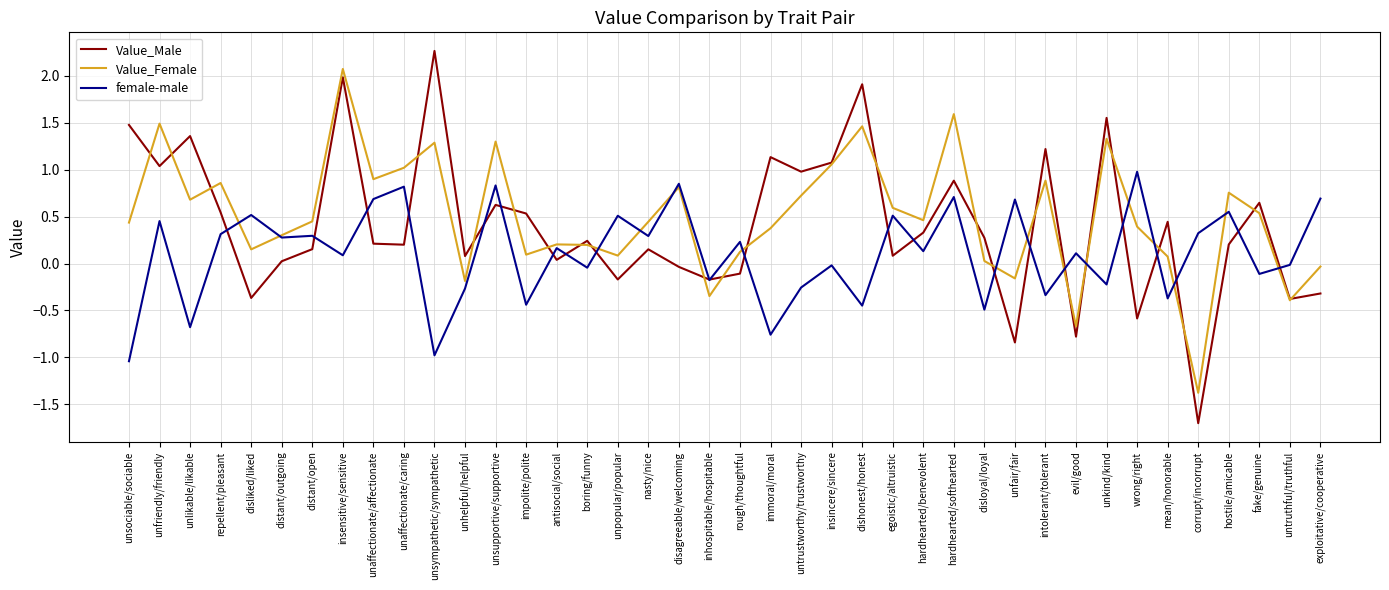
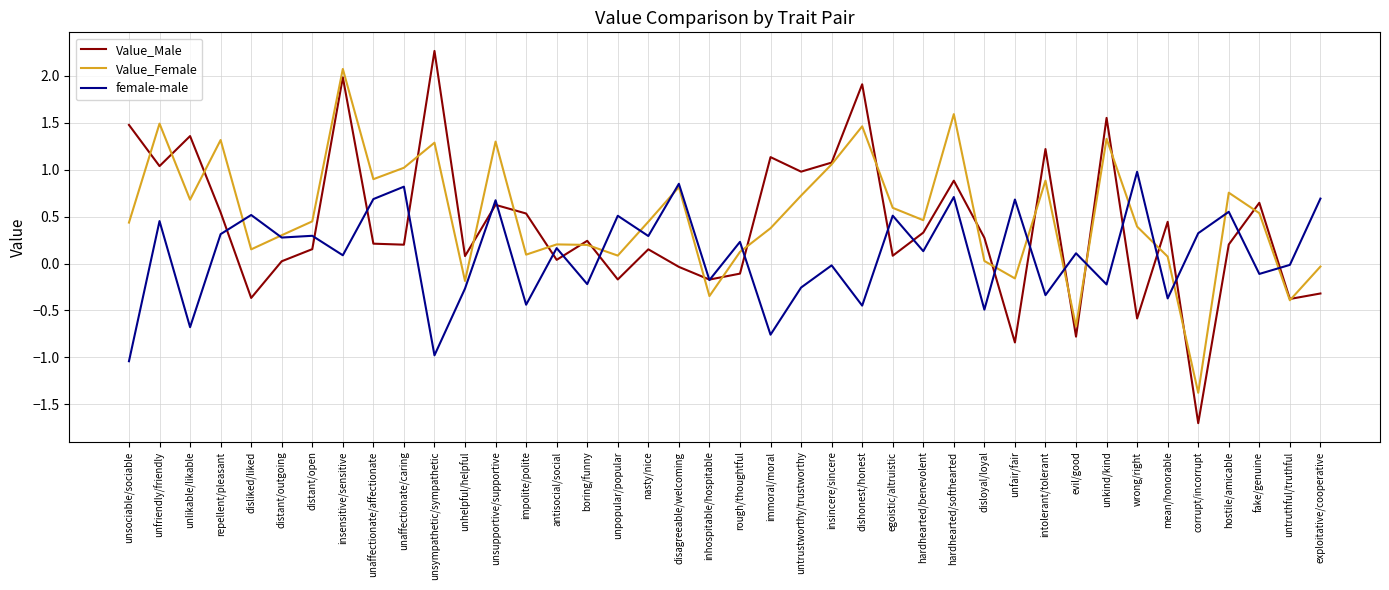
Value_Female, repellent/pleasant: 0.9 -> 1.3
female-male, unsupportive/supportive: 0.8 -> 0.7
female-male, boring/funny: 0.0 -> -0.2
